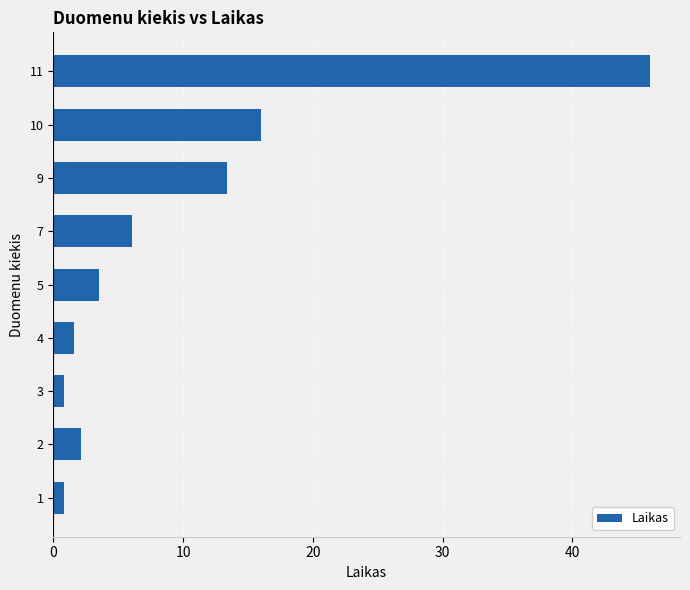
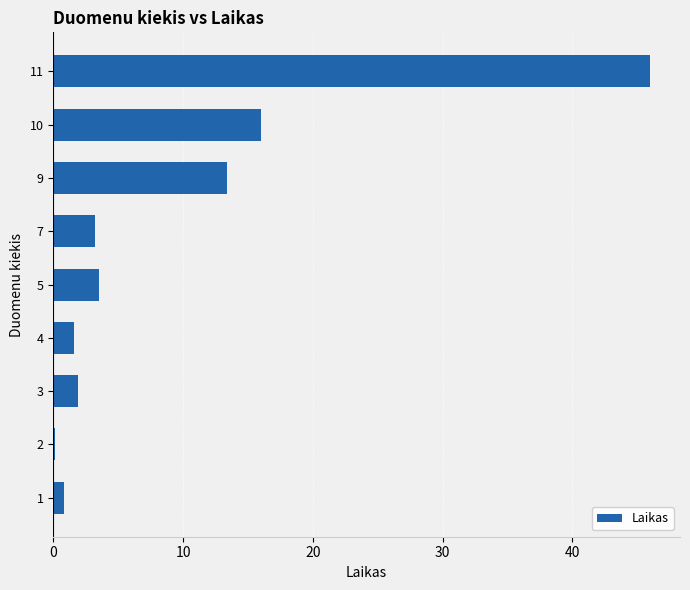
7: 6.1 -> 3.2
3: 0.8 -> 1.9
2: 2.1 -> 0.1
